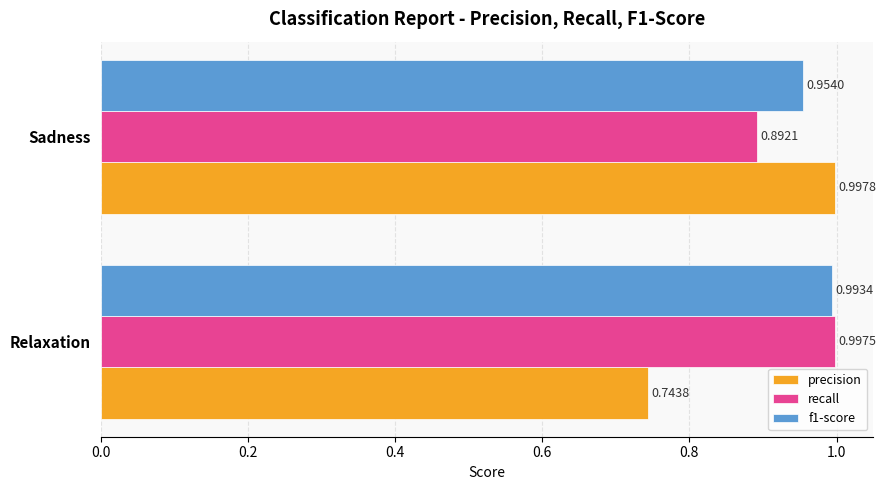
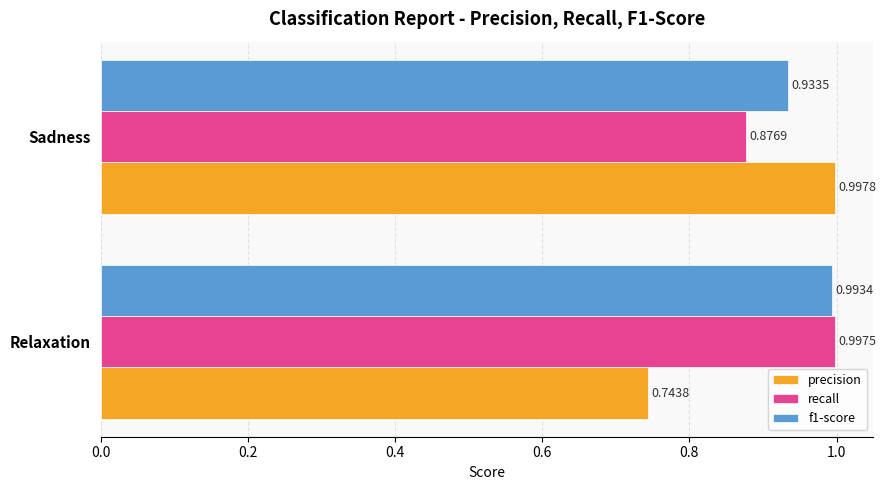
f1-score, Sadness: 0.9540 -> 0.9335
recall, Sadness: 0.8921 -> 0.8769
